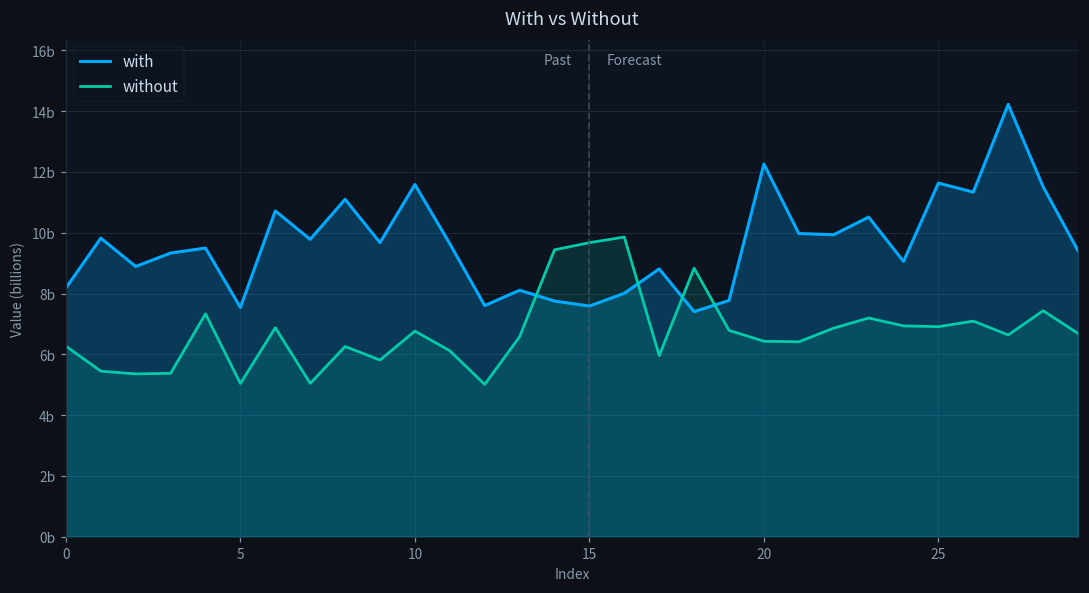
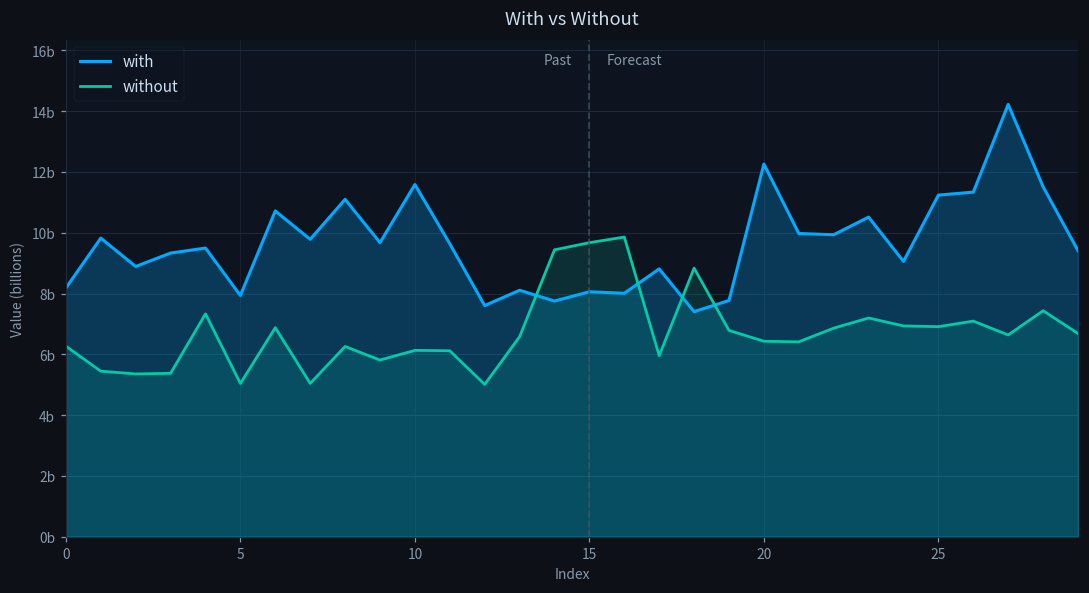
with, 5: 7.5b -> 7.9b
without, 10: 6.8b -> 6.1b
with, 15: 7.6b -> 8.1b
with, 25: 11.6b -> 11.2b
